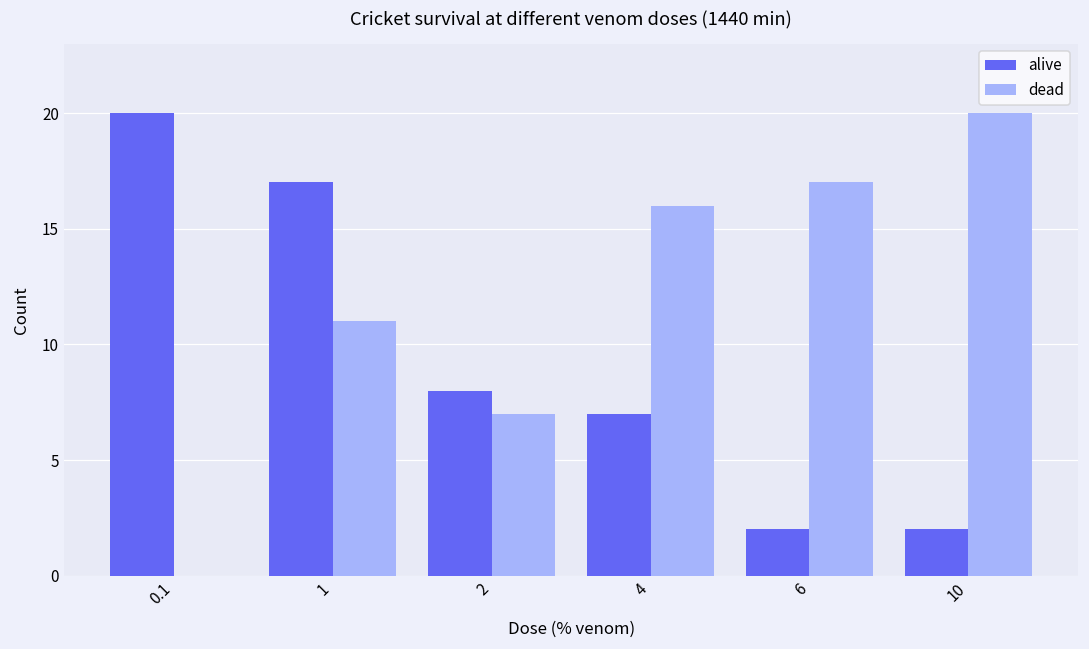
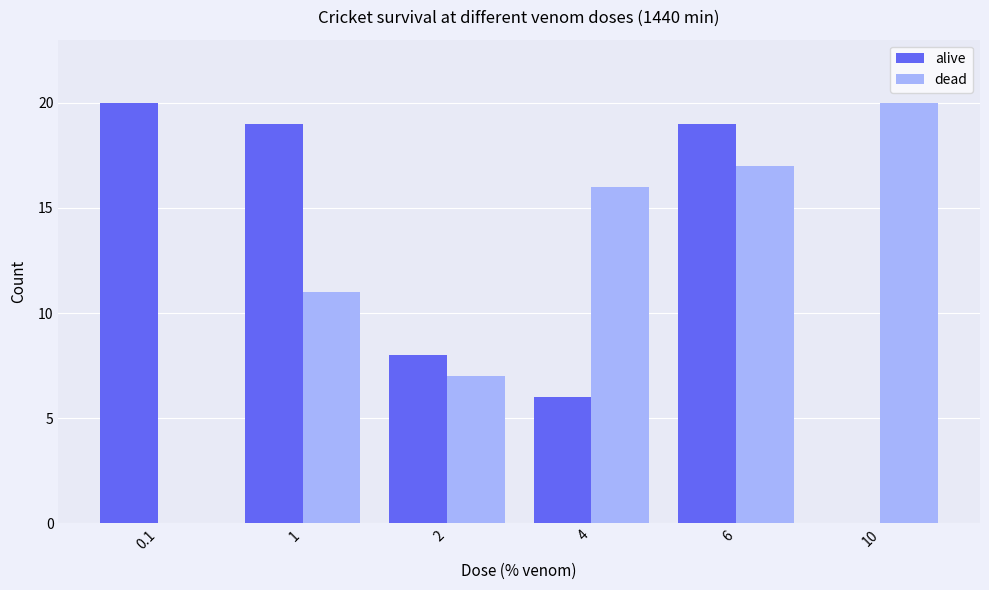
alive, 1: 17 -> 19
alive, 4: 7 -> 6
alive, 6: 2 -> 19
alive, 10: 2 -> 0
